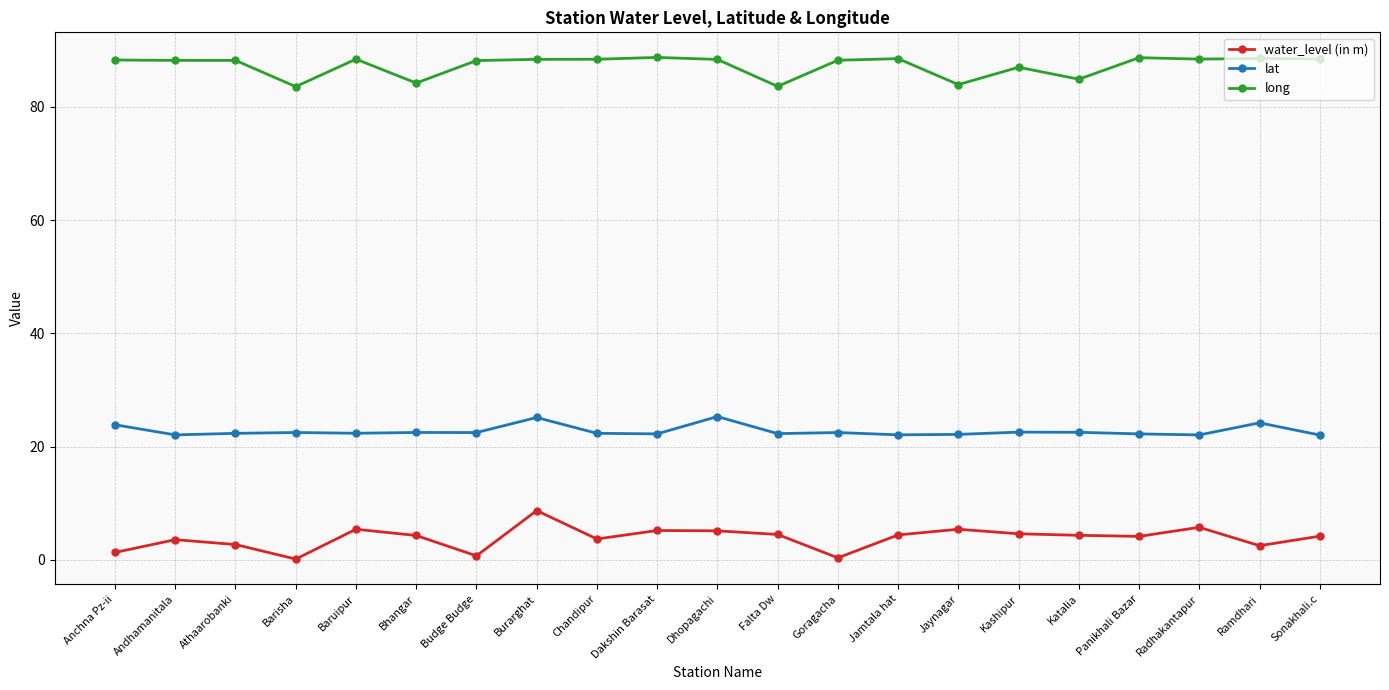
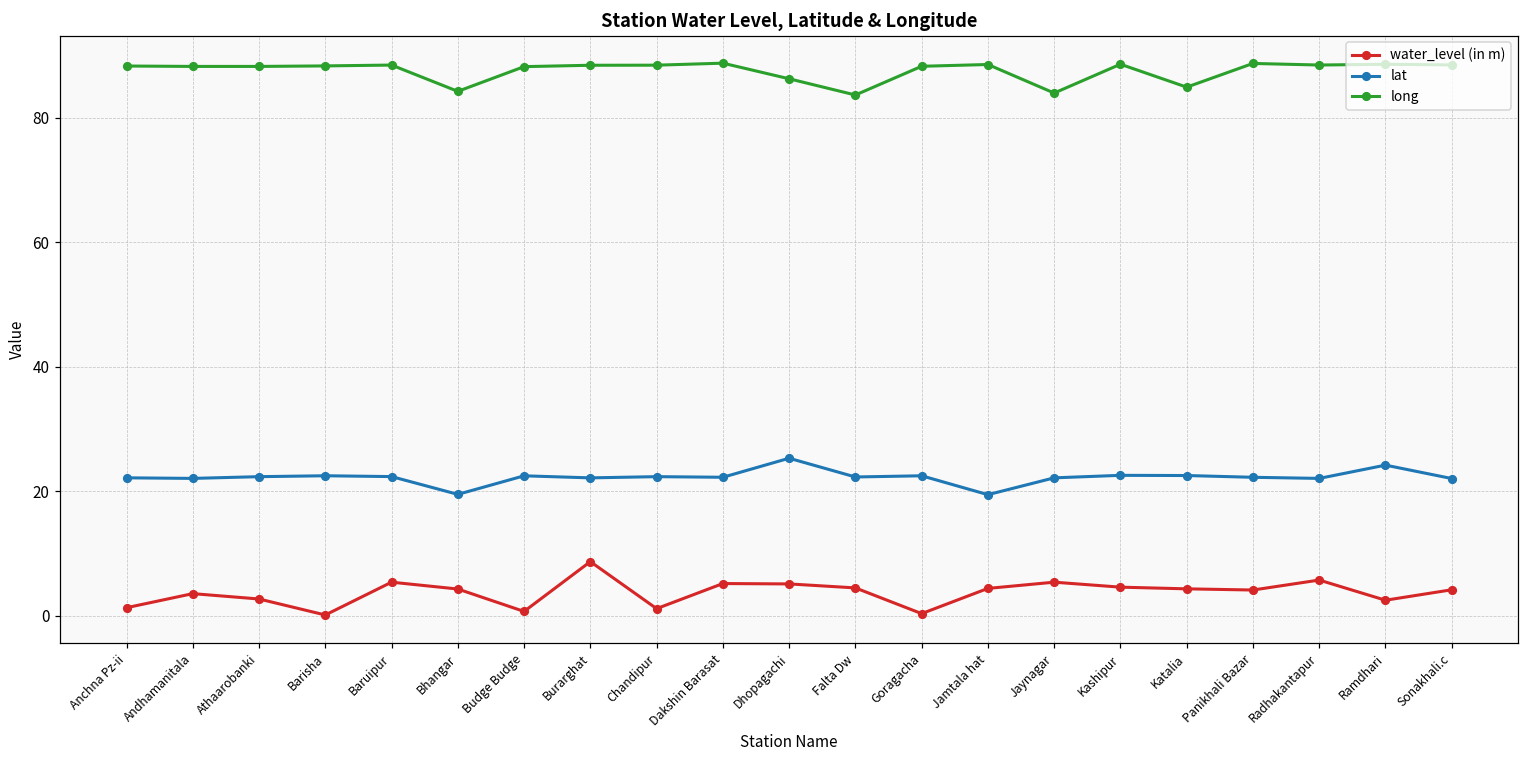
lat, Anchna Pz-ii: 24 -> 22
long, Barisha: 84 -> 88
lat, Bhangar: 22 -> 20
lat, Burarghat: 25 -> 22
water_level (in m), Chandipur: 4 -> 1
long, Dhopagachi: 88 -> 86
lat, Jamtala hat: 22 -> 19
long, Kashipur: 87 -> 89
